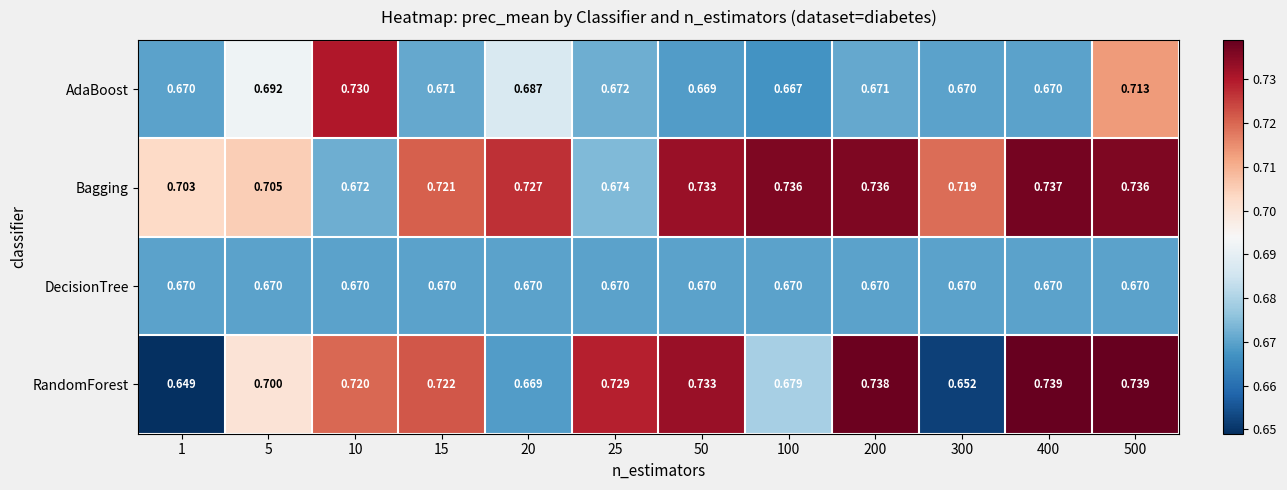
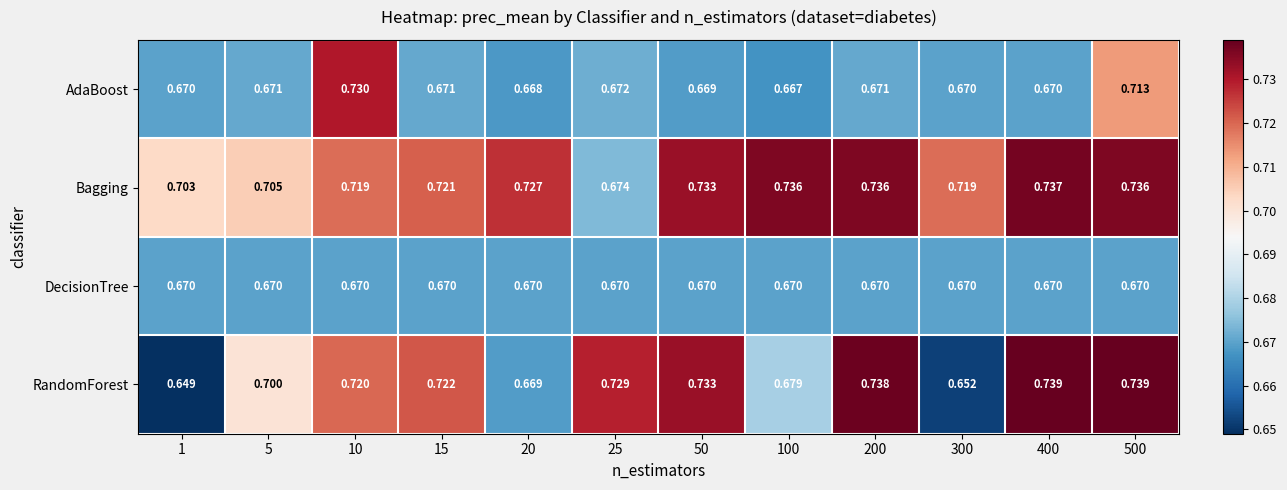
AdaBoost, 5: 0.692 -> 0.671
AdaBoost, 20: 0.687 -> 0.668
Bagging, 10: 0.672 -> 0.719
